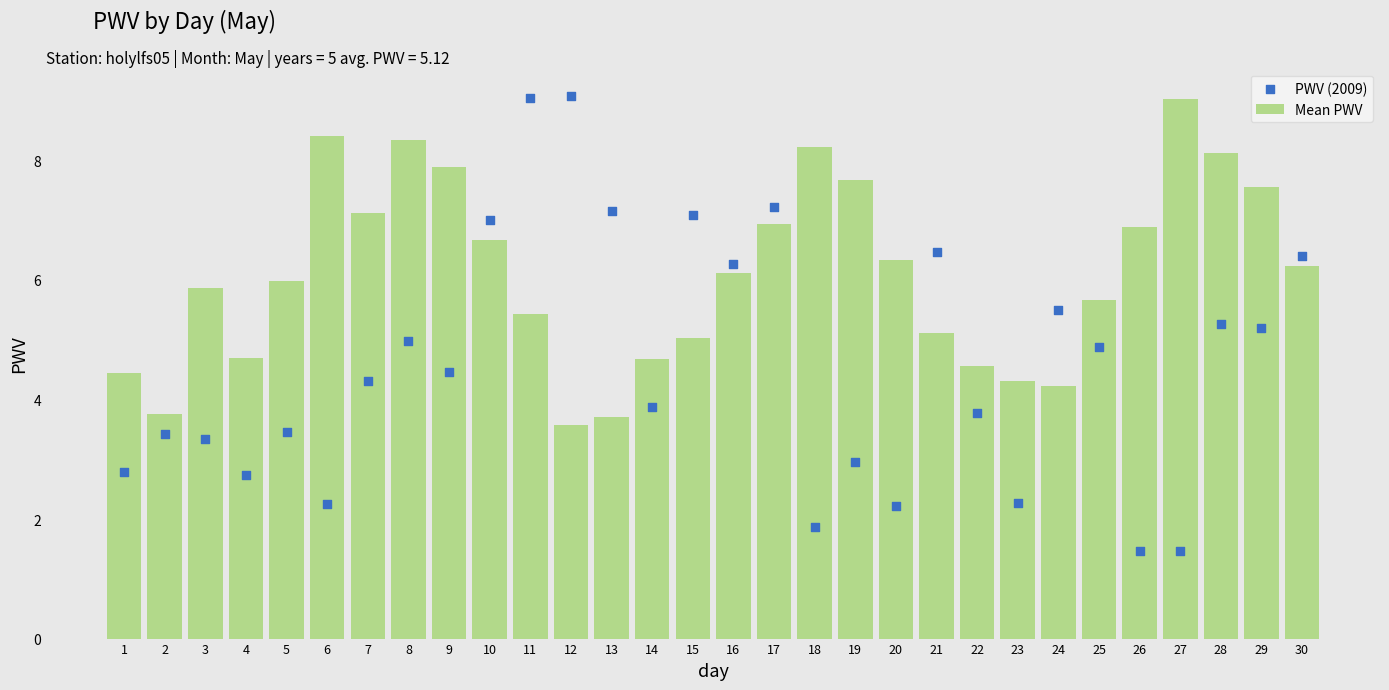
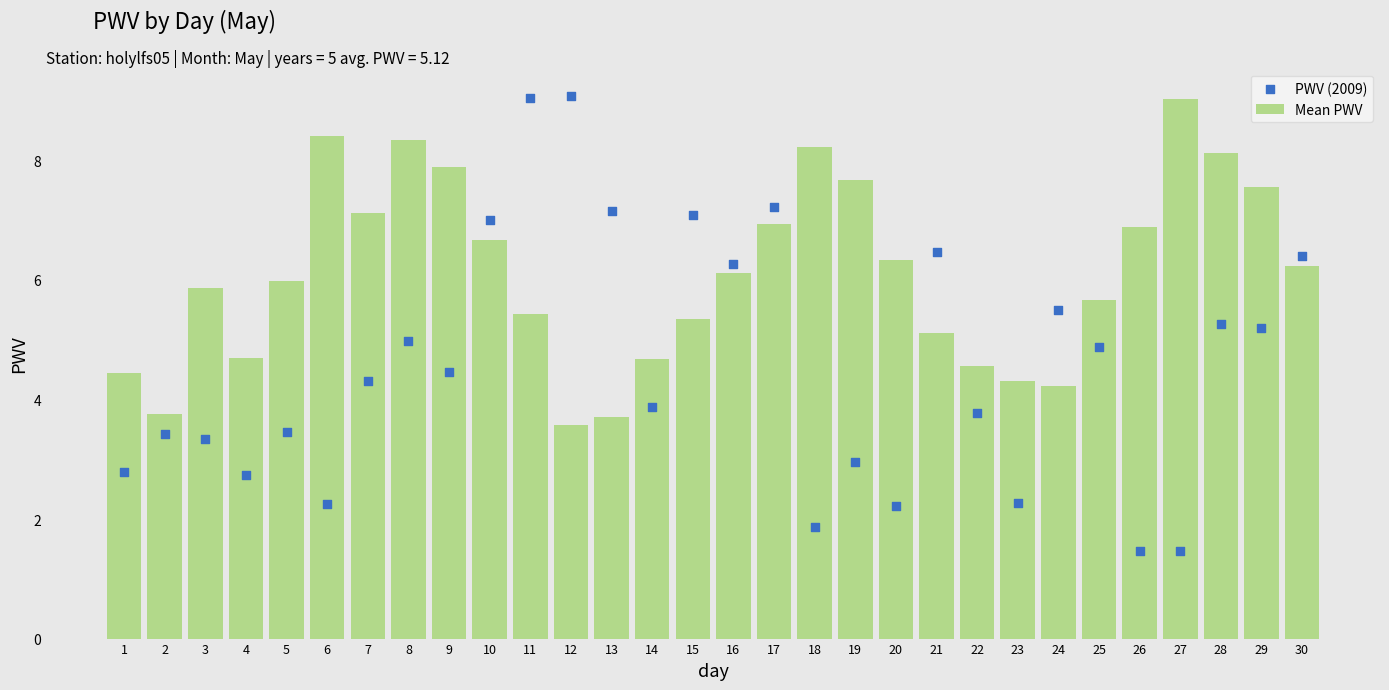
Mean PWV, 15: 5.0 -> 5.3
